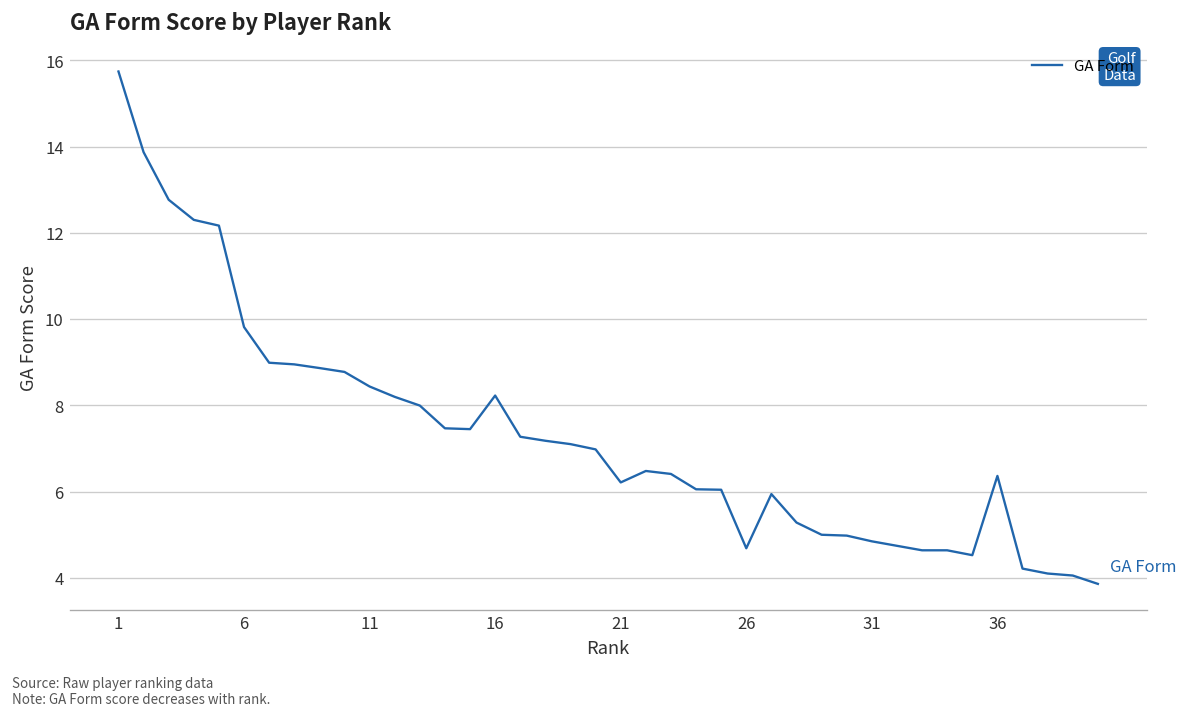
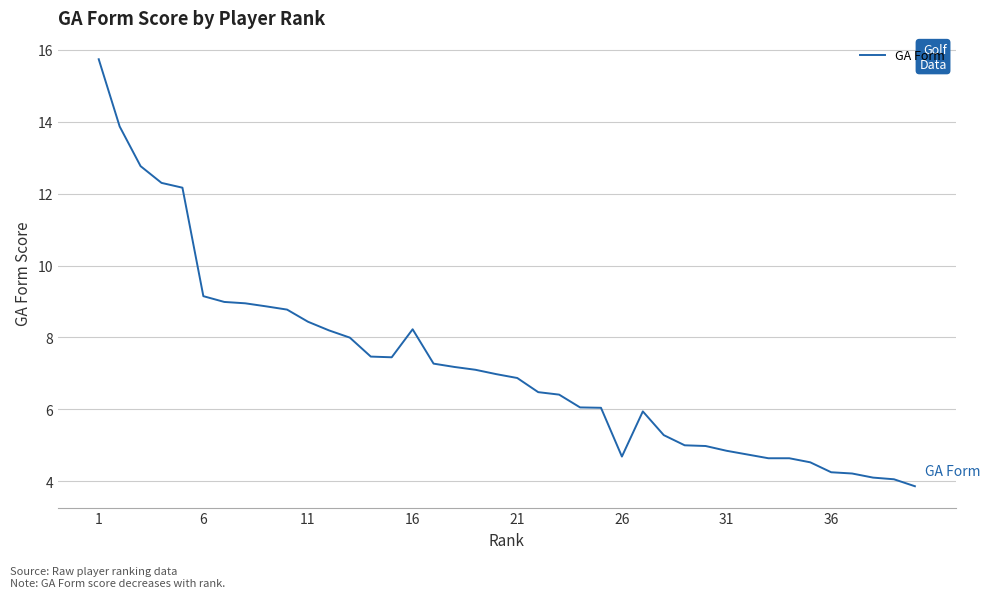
6: 9.8 -> 9.1
21: 6.2 -> 6.9
36: 6.4 -> 4.2
